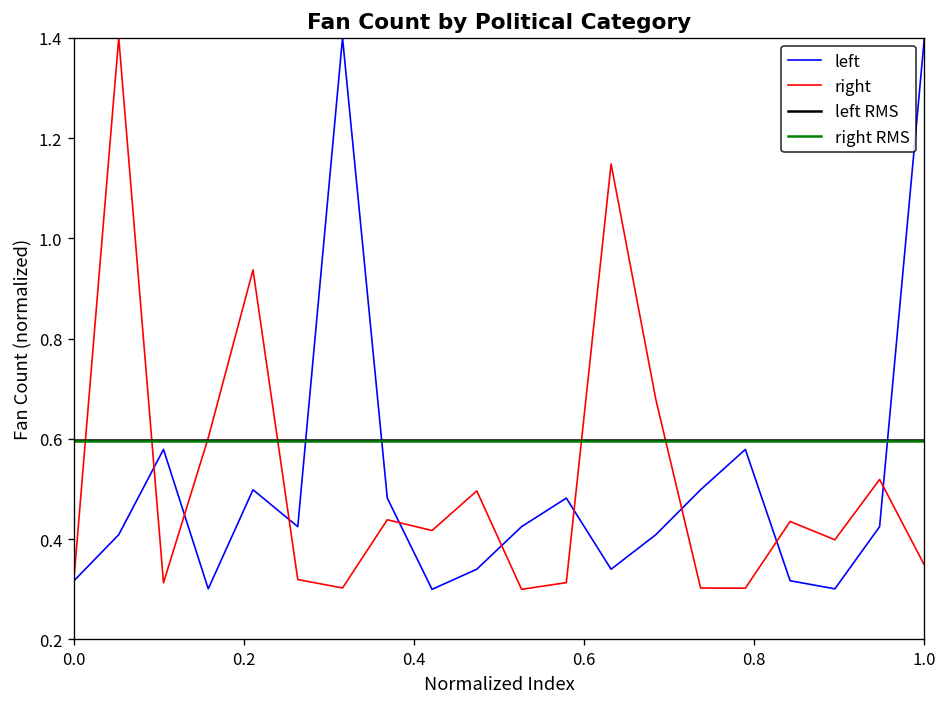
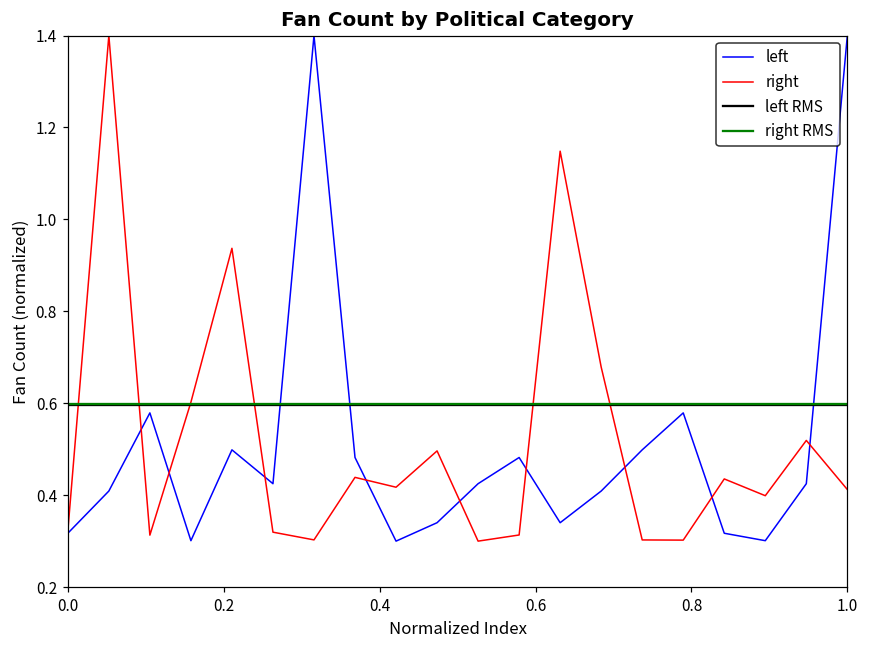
right, 1.0: 0.35 -> 0.41
